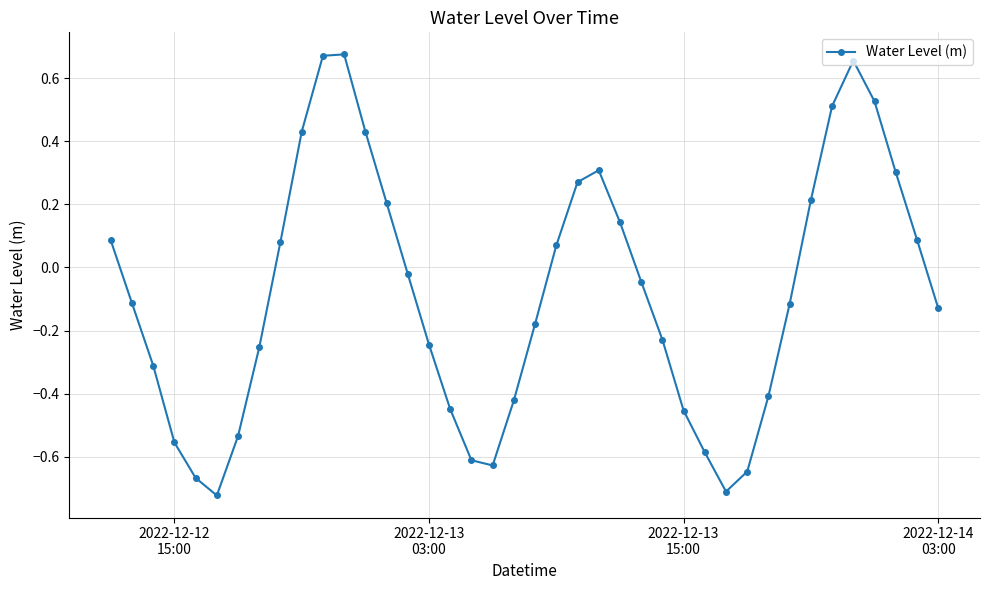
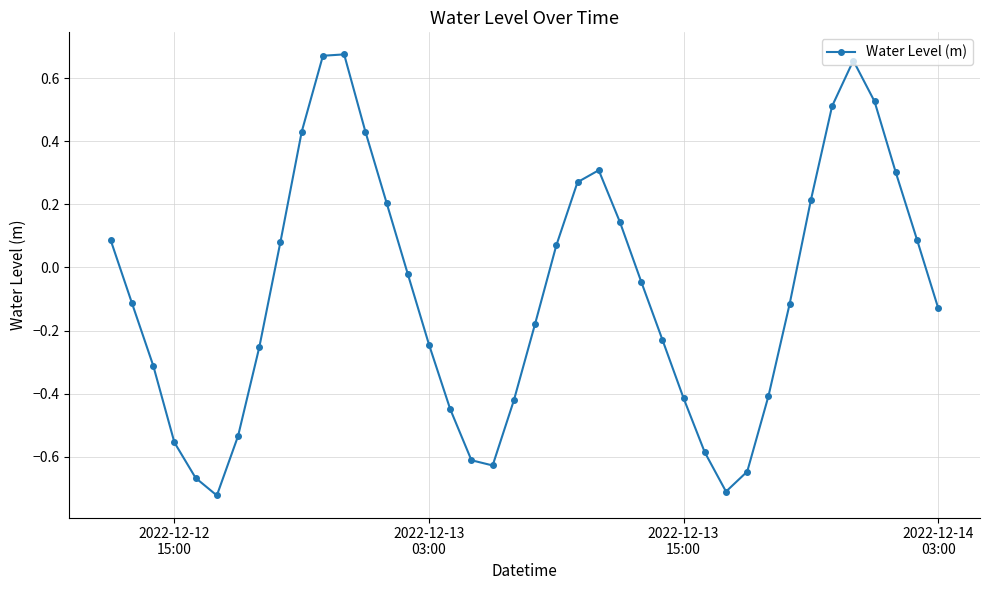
2022-12-13 15:00: -0.45 -> -0.41
